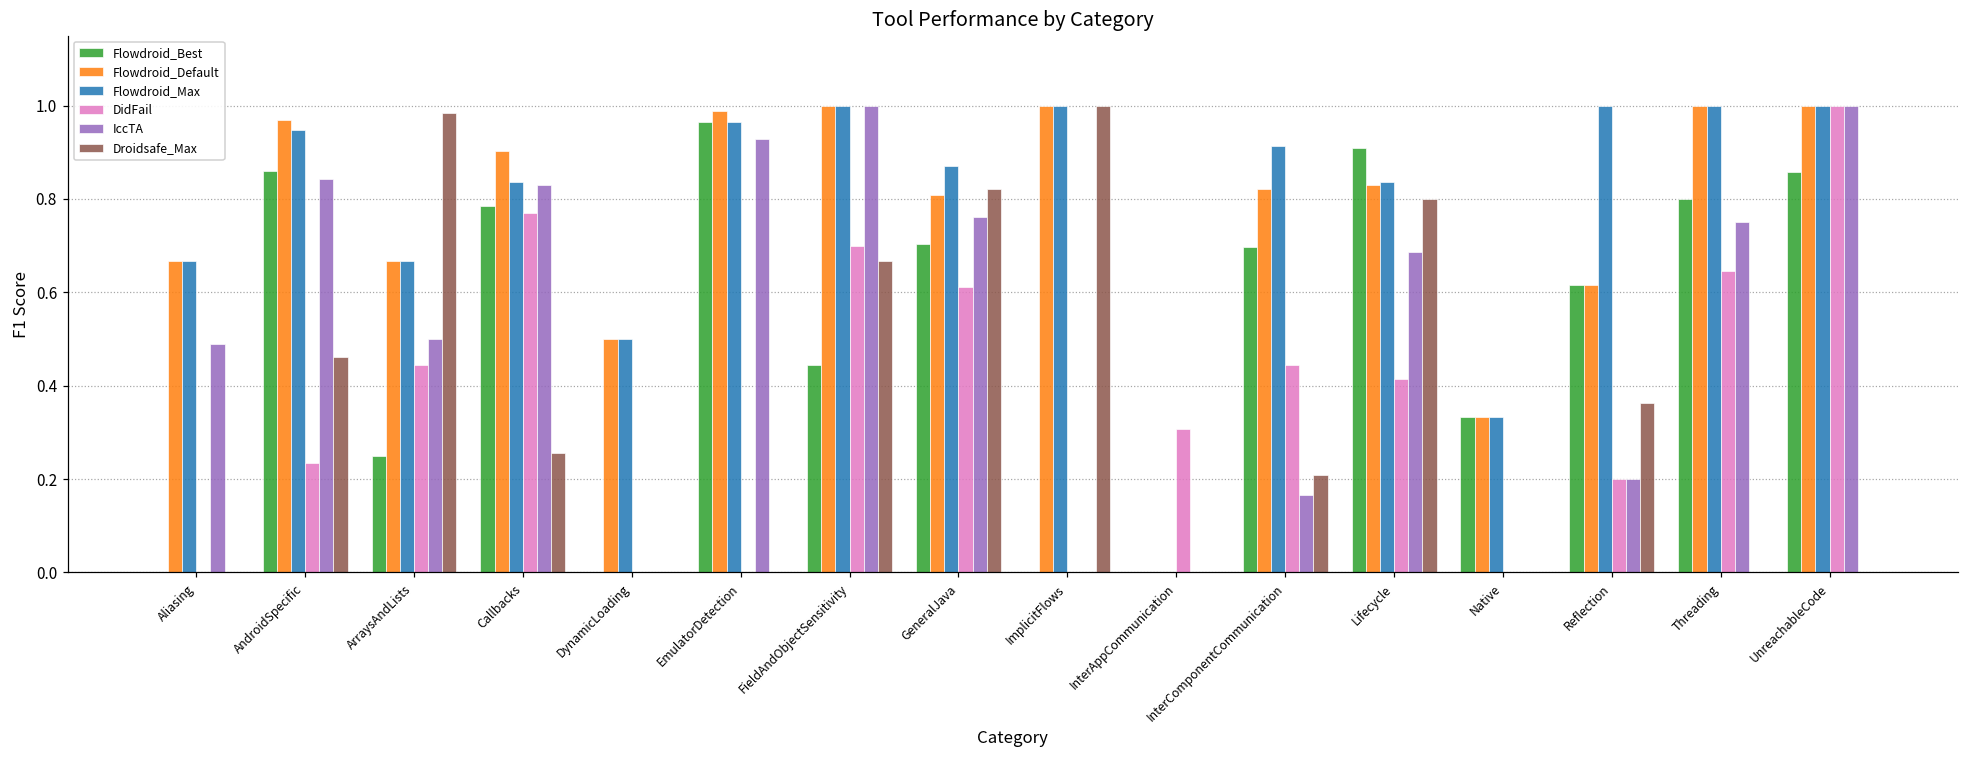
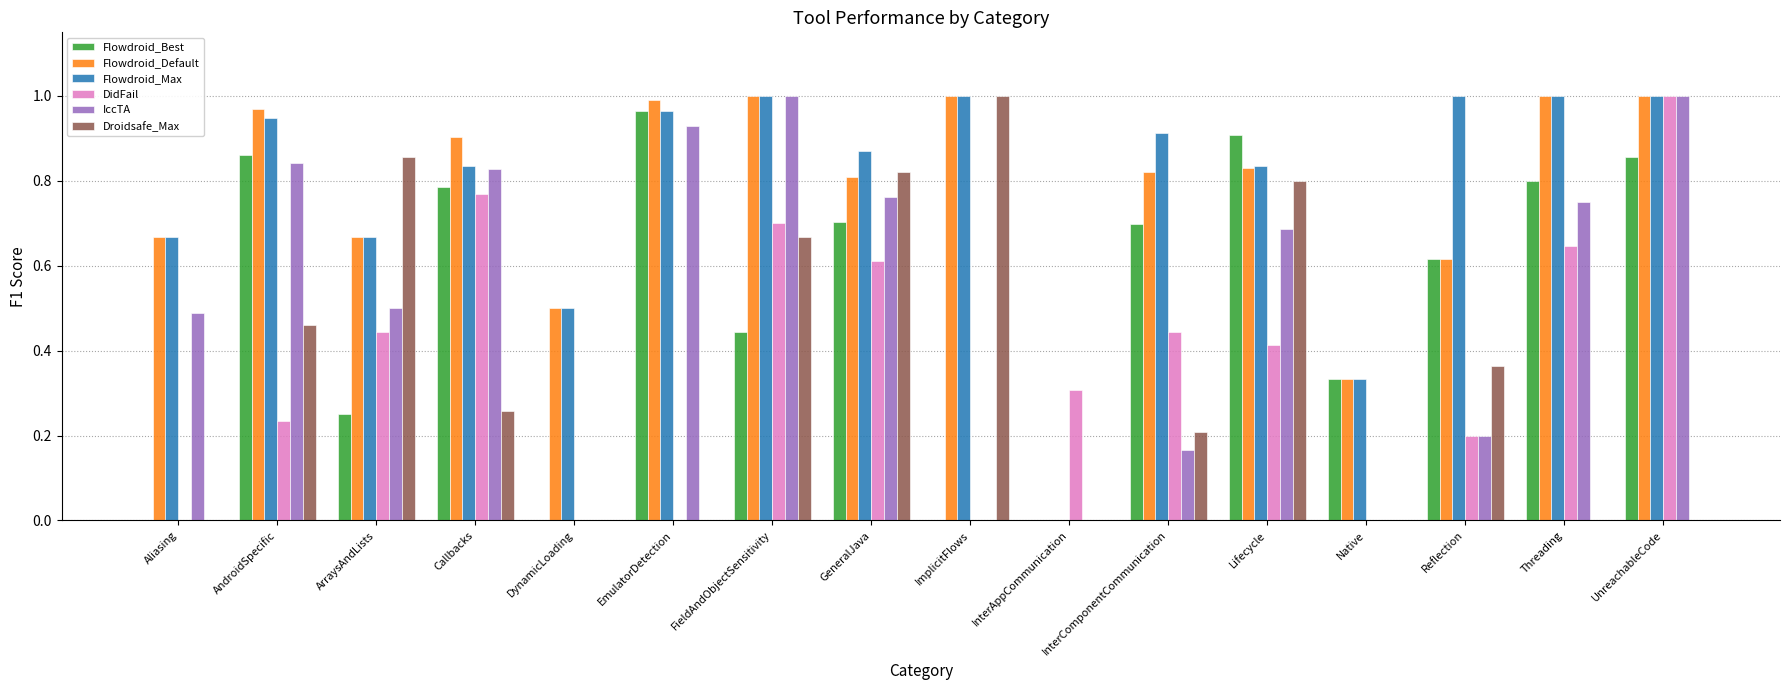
Droidsafe_Max, ArraysAndLists: 0.98 -> 0.86
